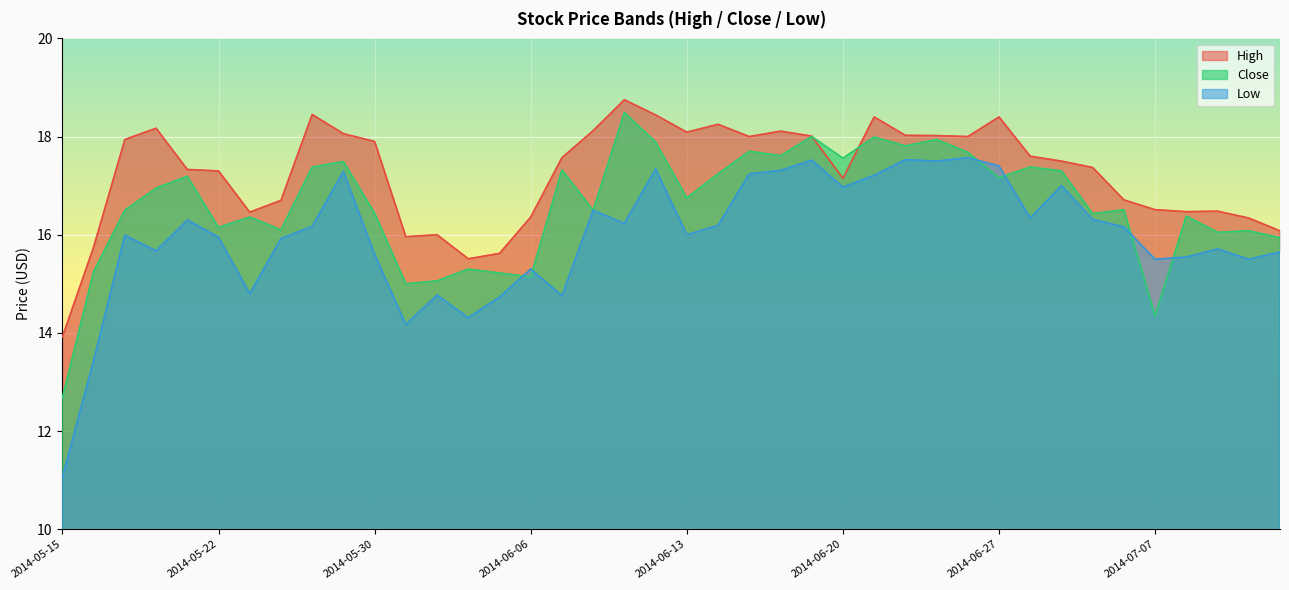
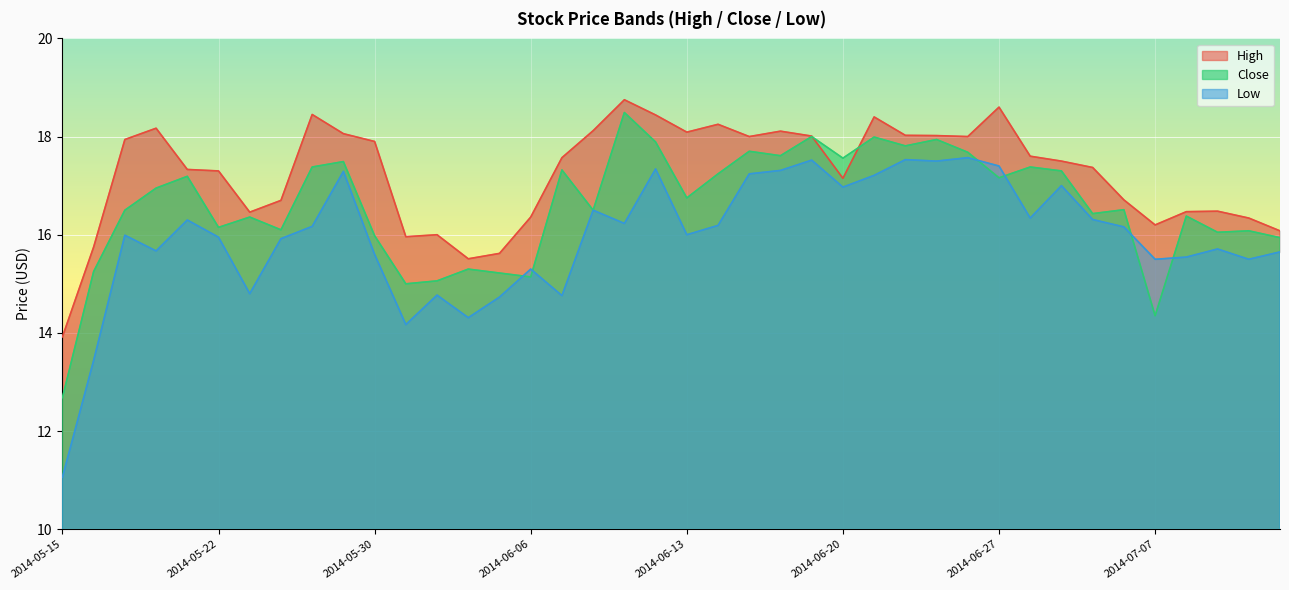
Close, 2014-05-30: 16.4 -> 16.0
High, 2014-06-27: 18.4 -> 18.6
High, 2014-07-07: 16.5 -> 16.2
